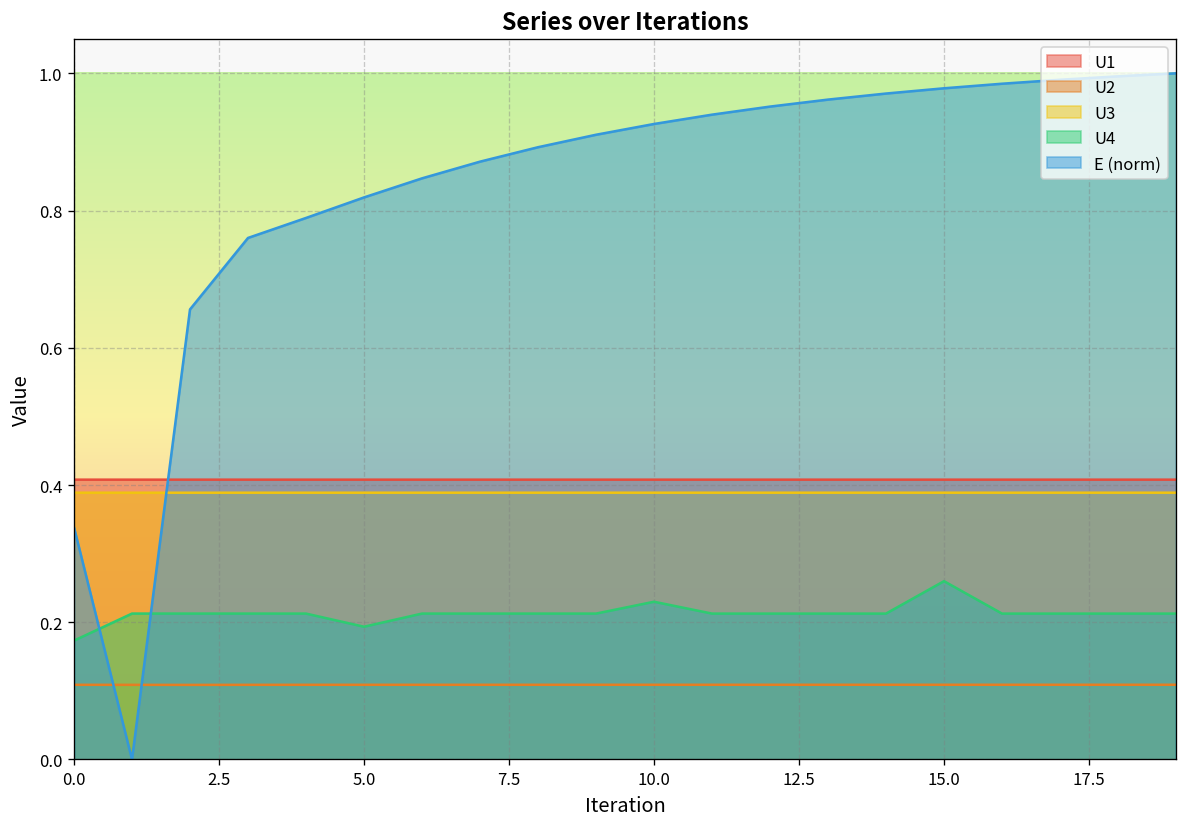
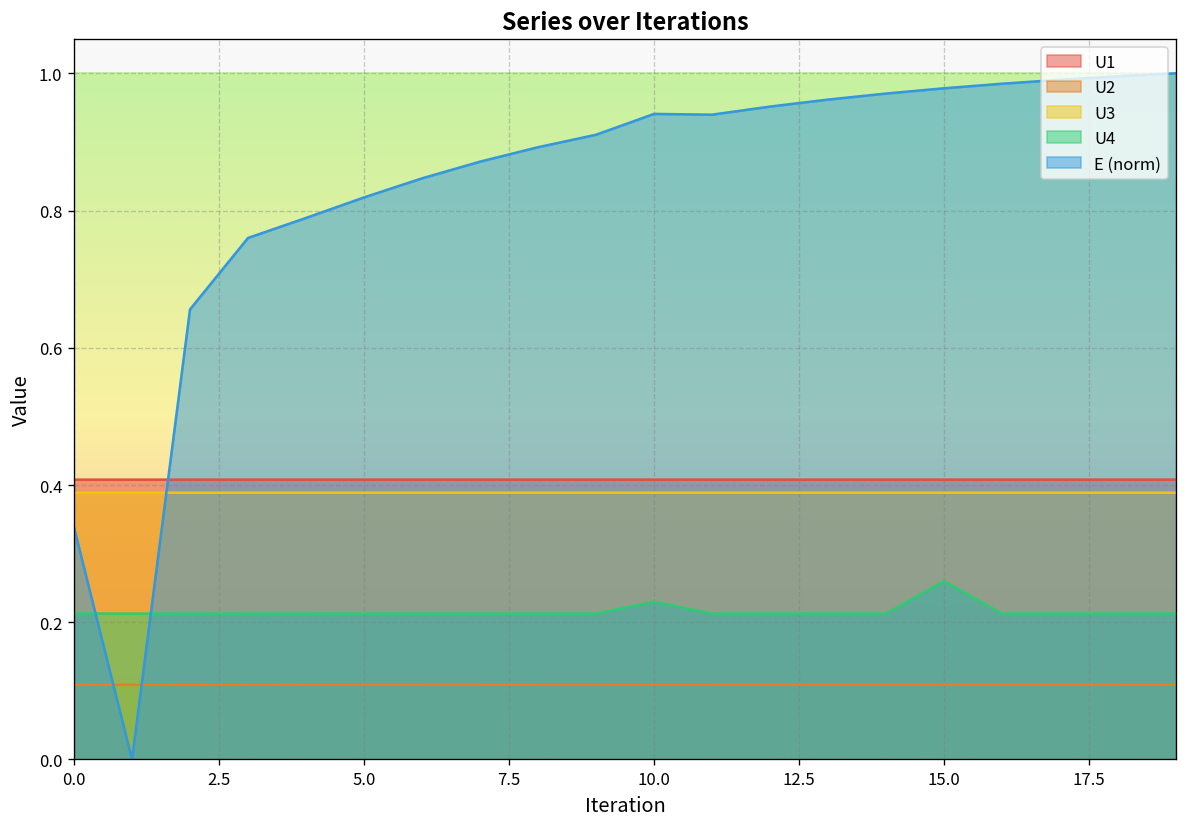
U4, 0.0: 0.17 -> 0.21
U4, 5.0: 0.19 -> 0.21
E (norm), 10.0: 0.93 -> 0.94
